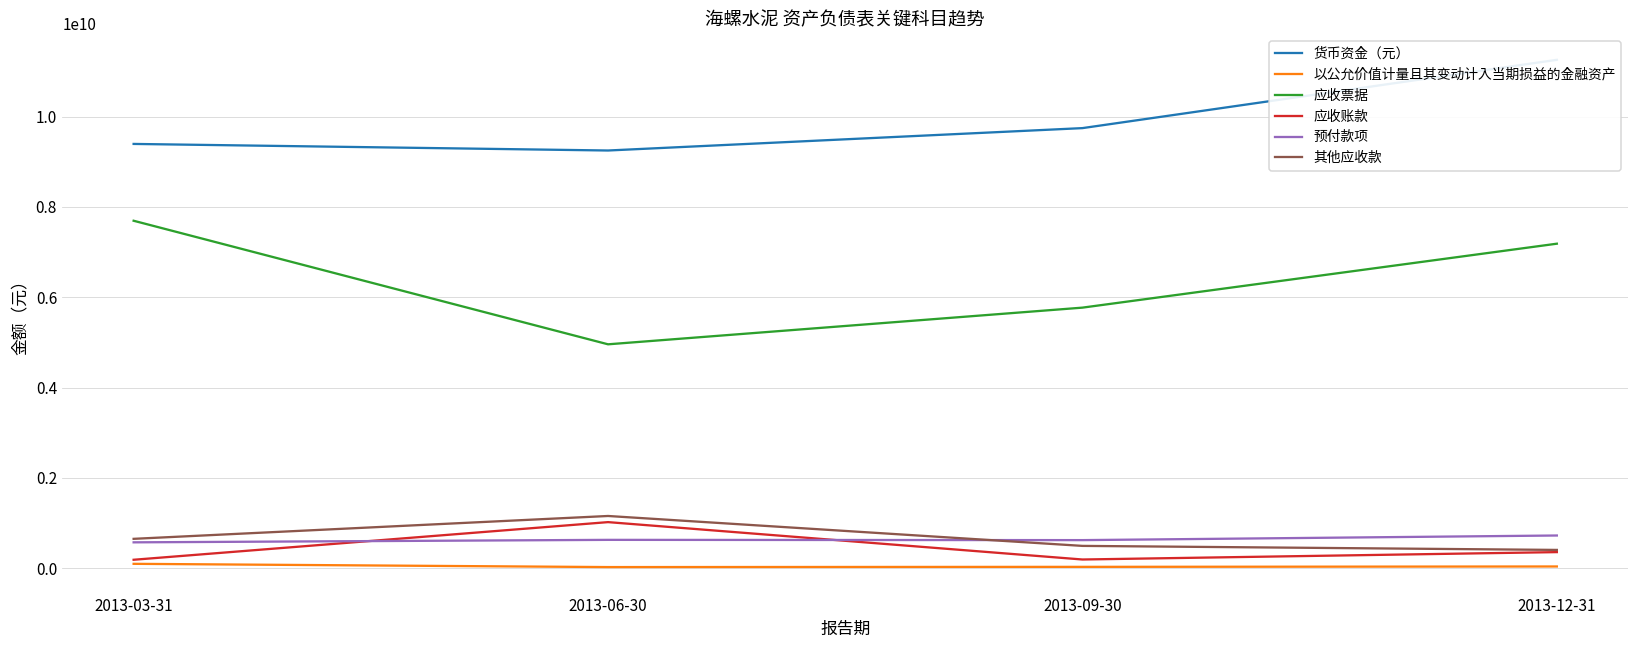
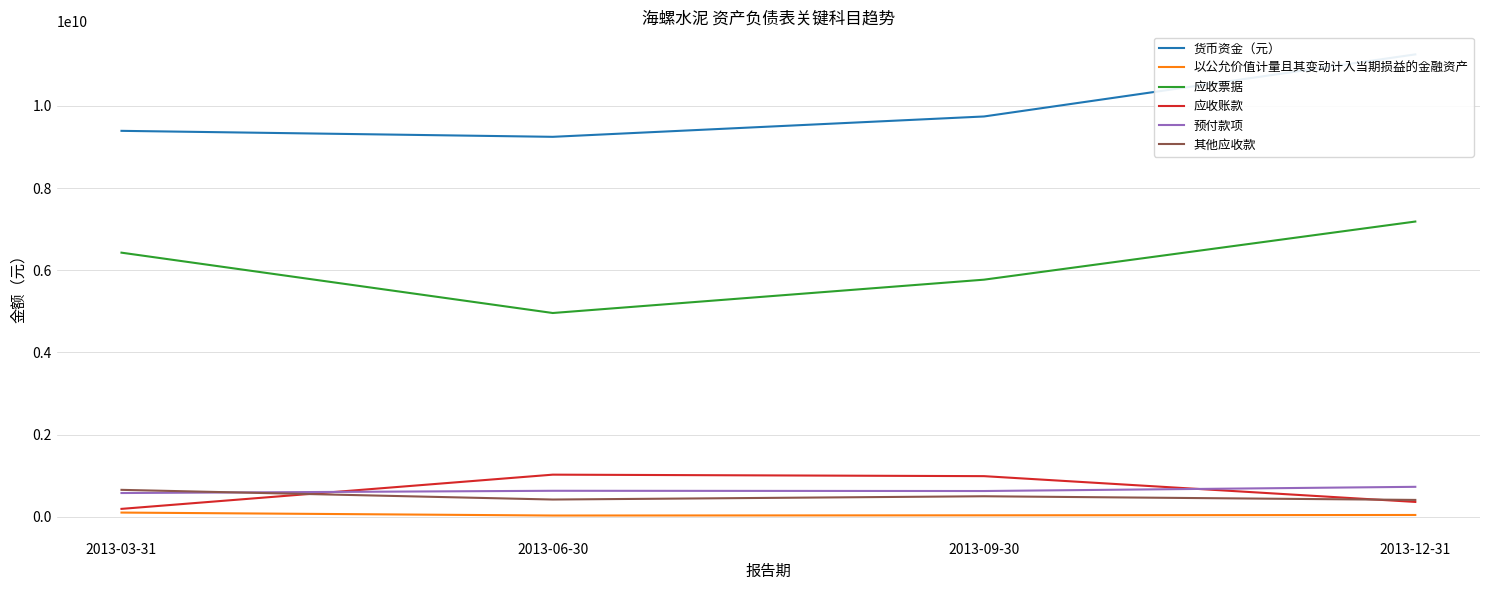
应收票据, 2013-03-31: 7700000000 -> 6400000000
其他应收款, 2013-06-30: 1200000000 -> 400000000
应收账款, 2013-09-30: 200000000 -> 1000000000
